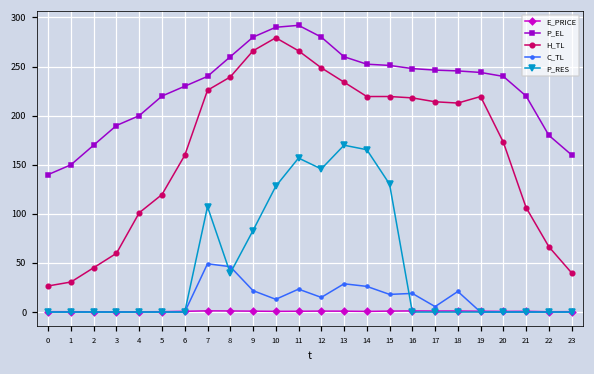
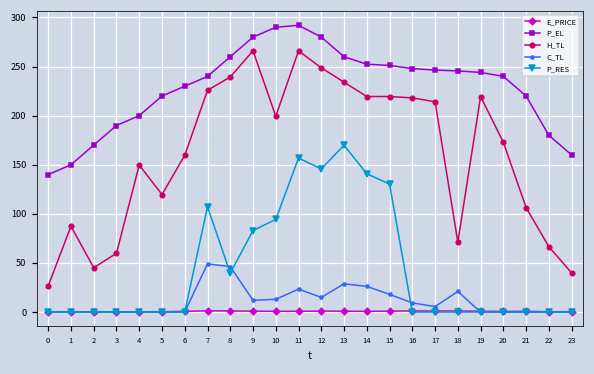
H_TL, 1: 30 -> 90
H_TL, 4: 100 -> 150
C_TL, 9: 20 -> 10
H_TL, 10: 280 -> 200
P_RES, 10: 130 -> 90
P_RES, 14: 170 -> 140
C_TL, 16: 20 -> 10
H_TL, 18: 210 -> 70
